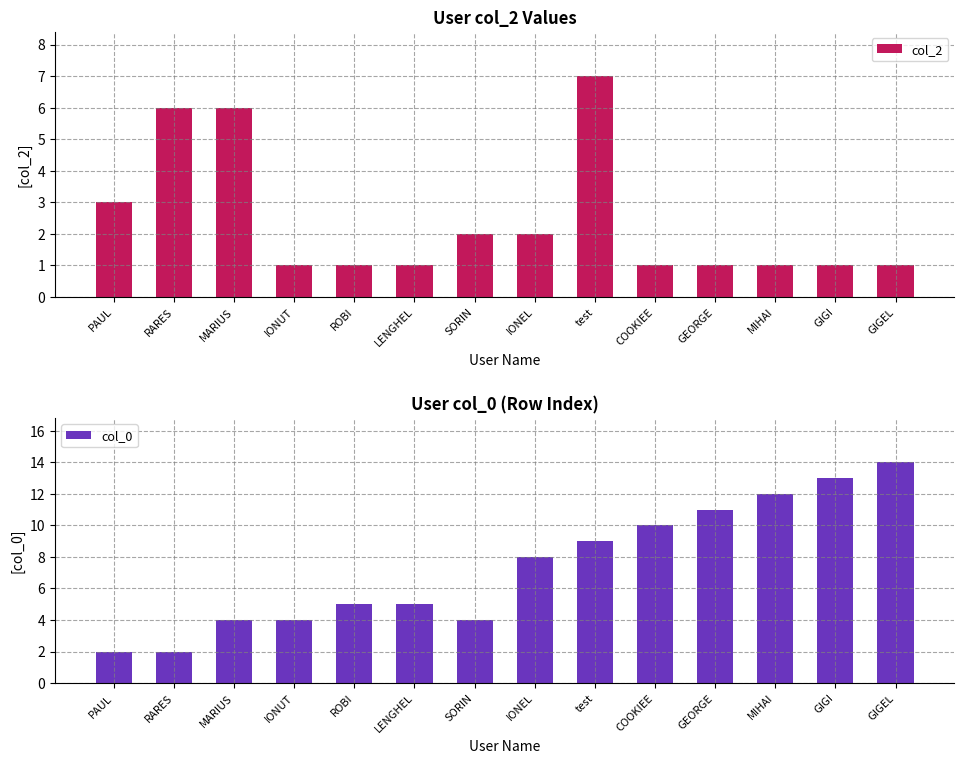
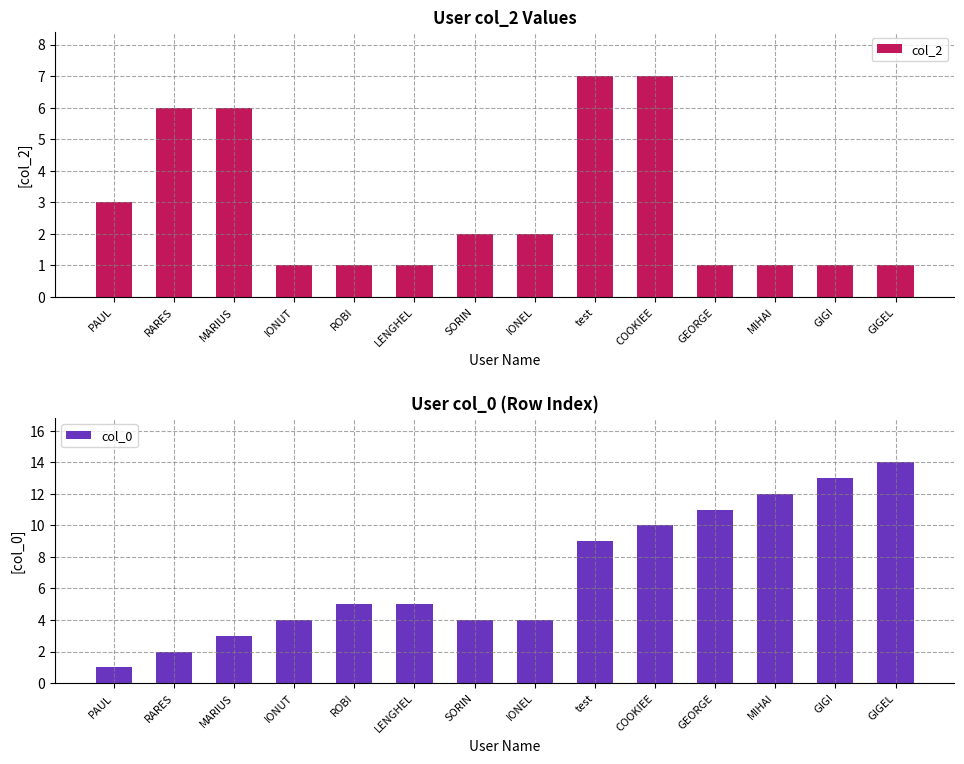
User col_2 Values, COOKIEE: 1 -> 7
User col_0 (Row Index), PAUL: 2 -> 1
User col_0 (Row Index), MARIUS: 4 -> 3
User col_0 (Row Index), IONEL: 8 -> 4
